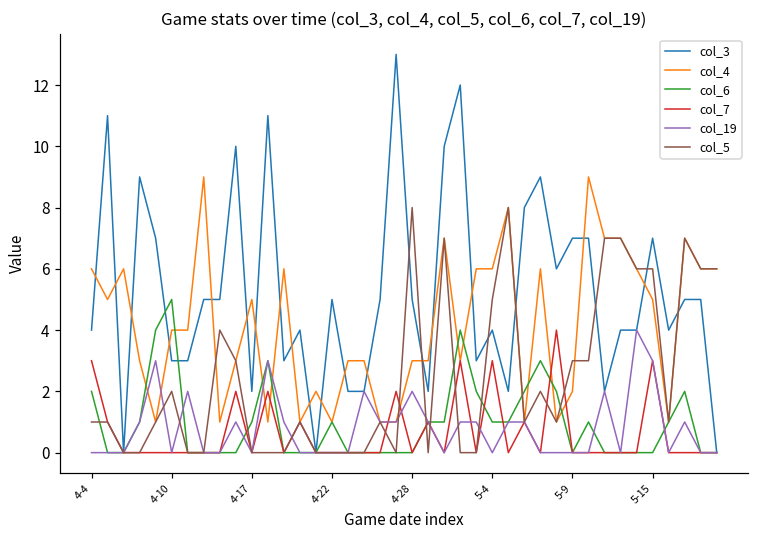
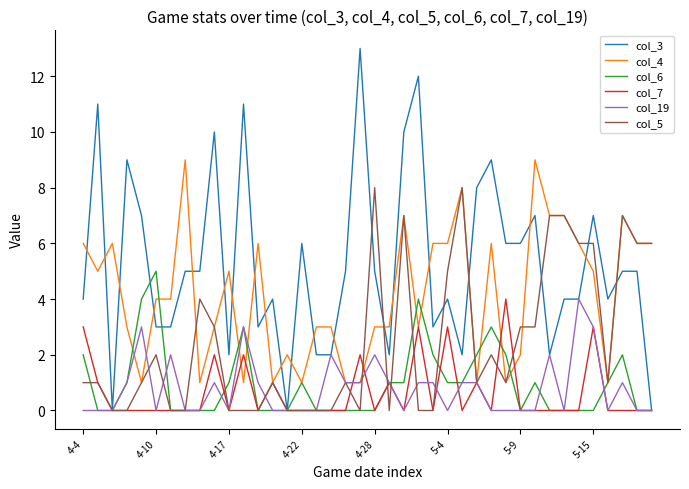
col_3, 4-22: 5 -> 6
col_3, 5-9: 7 -> 6
